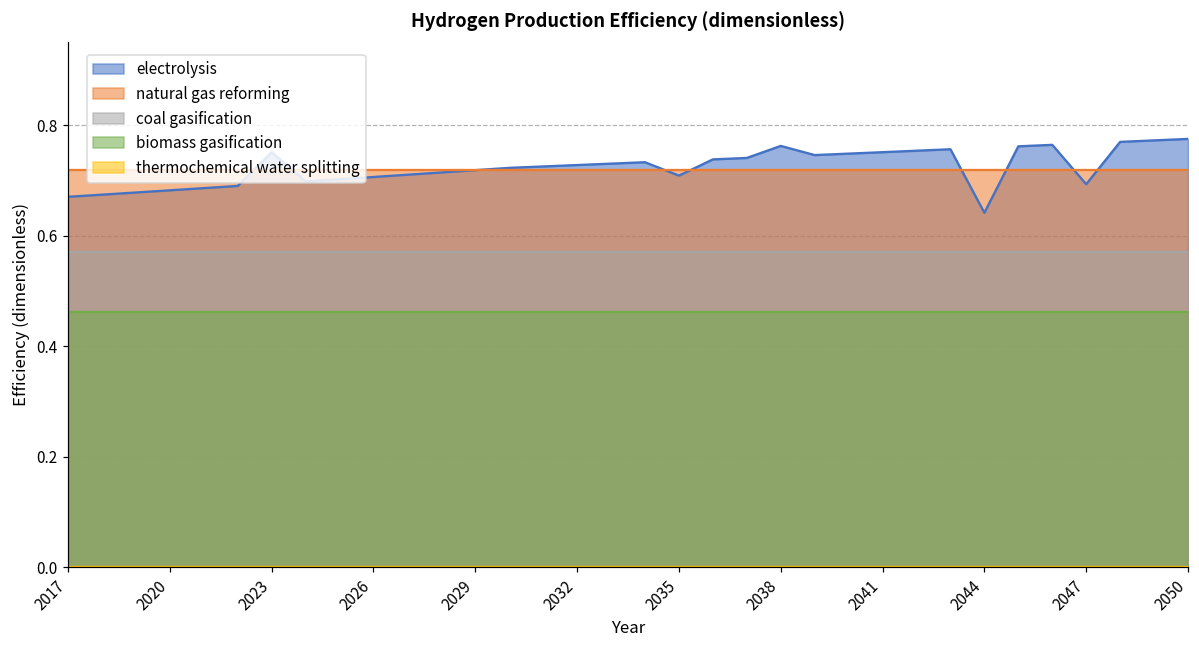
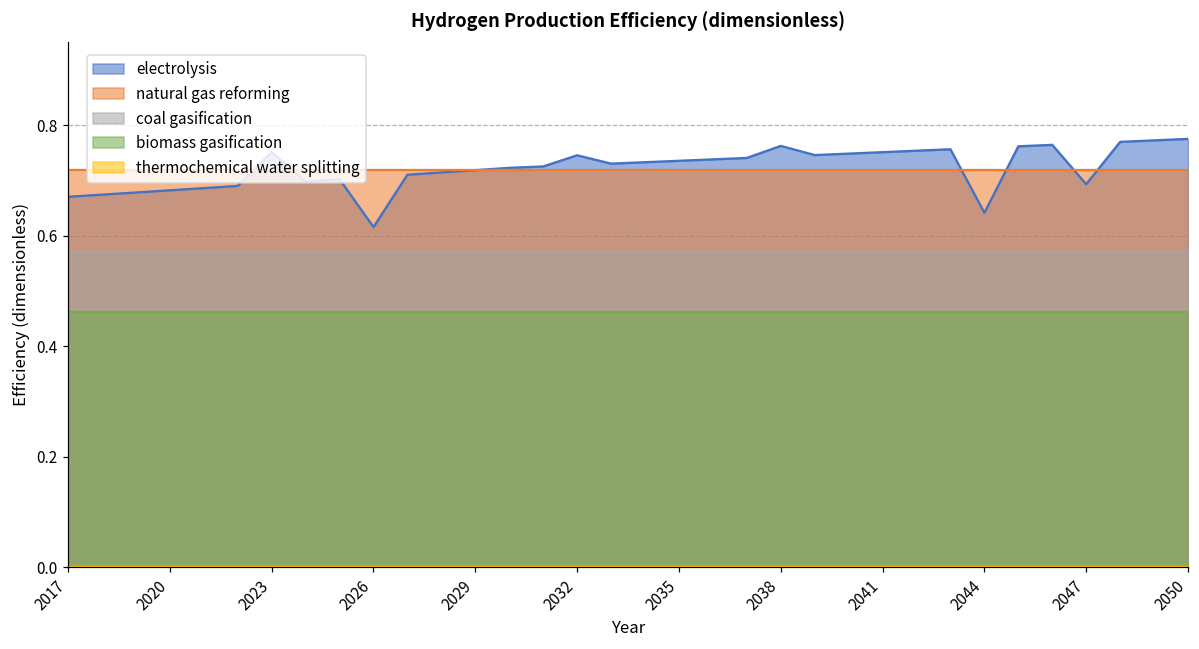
electrolysis, 2026: 0.71 -> 0.62
electrolysis, 2032: 0.73 -> 0.75
electrolysis, 2035: 0.71 -> 0.74
